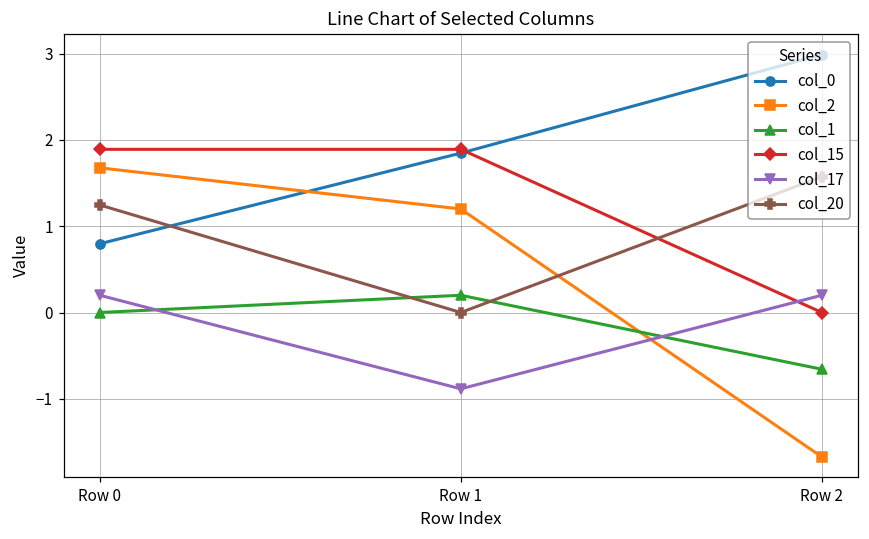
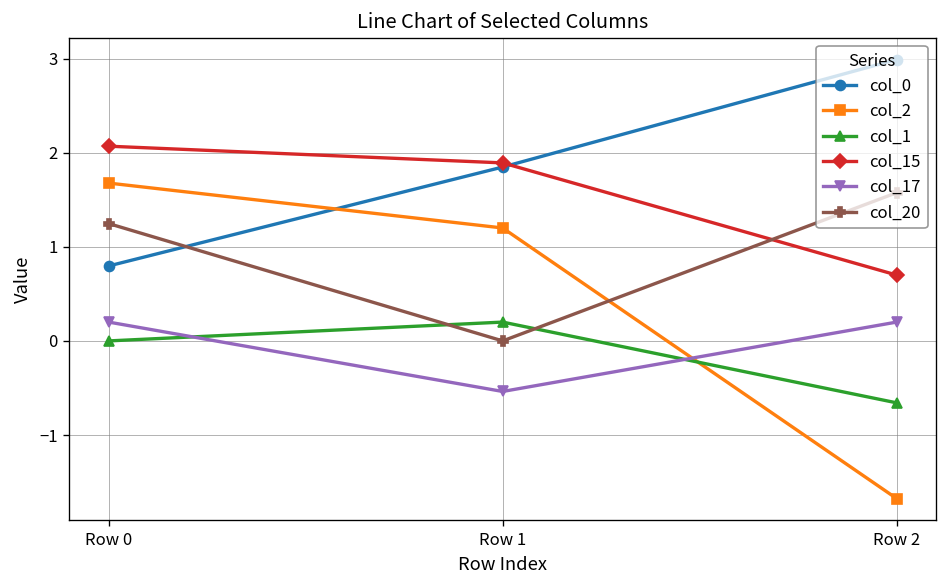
col_15, Row 0: 1.9 -> 2.1
col_17, Row 1: -0.9 -> -0.5
col_15, Row 2: 0.0 -> 0.7
